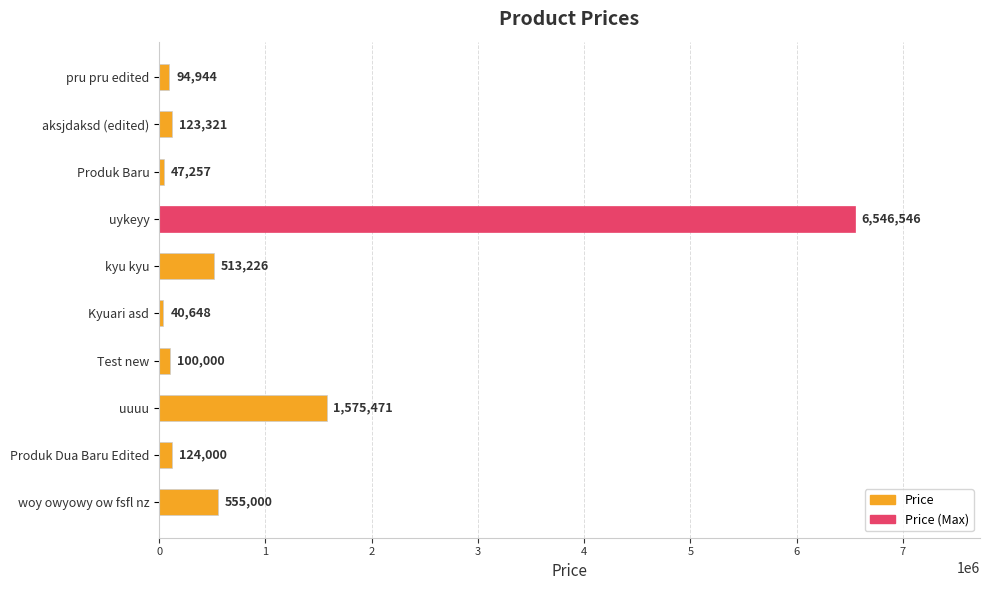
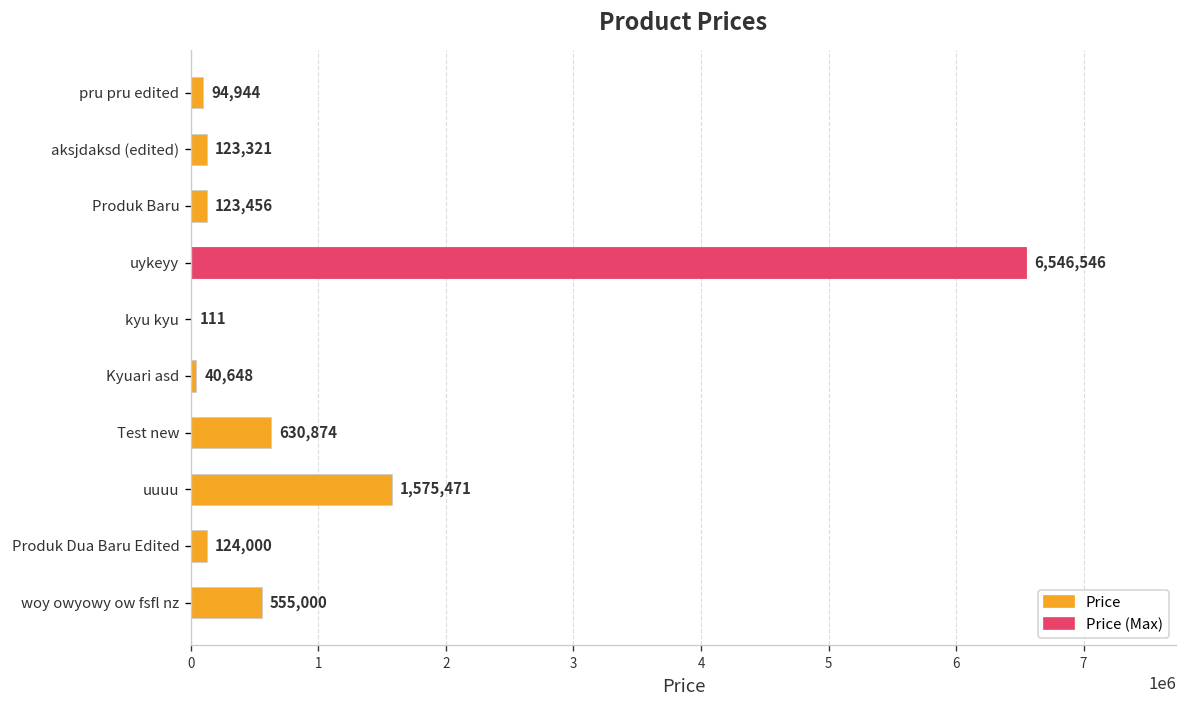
Produk Baru: 47,257 -> 123,456
kyu kyu: 513,226 -> 111
Test new: 100,000 -> 630,874
